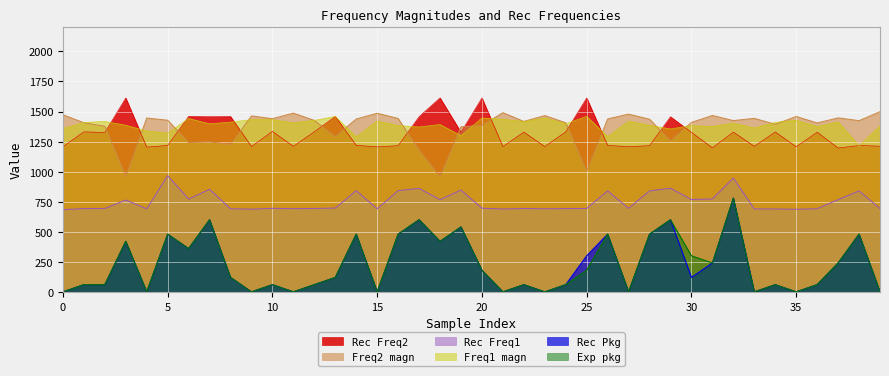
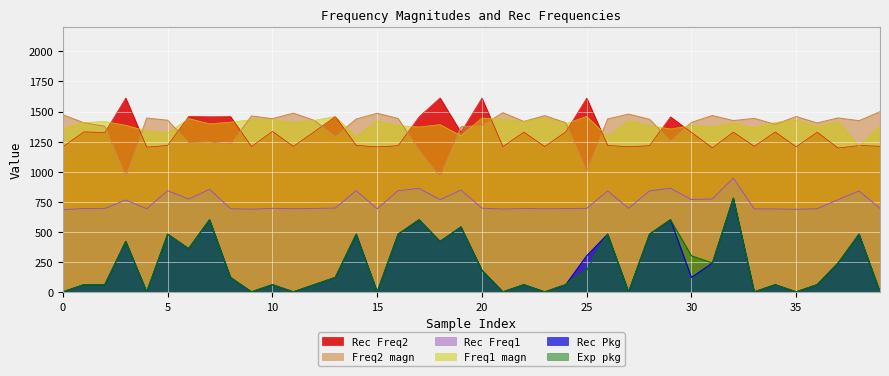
Rec Freq1, 5: 970 -> 840
